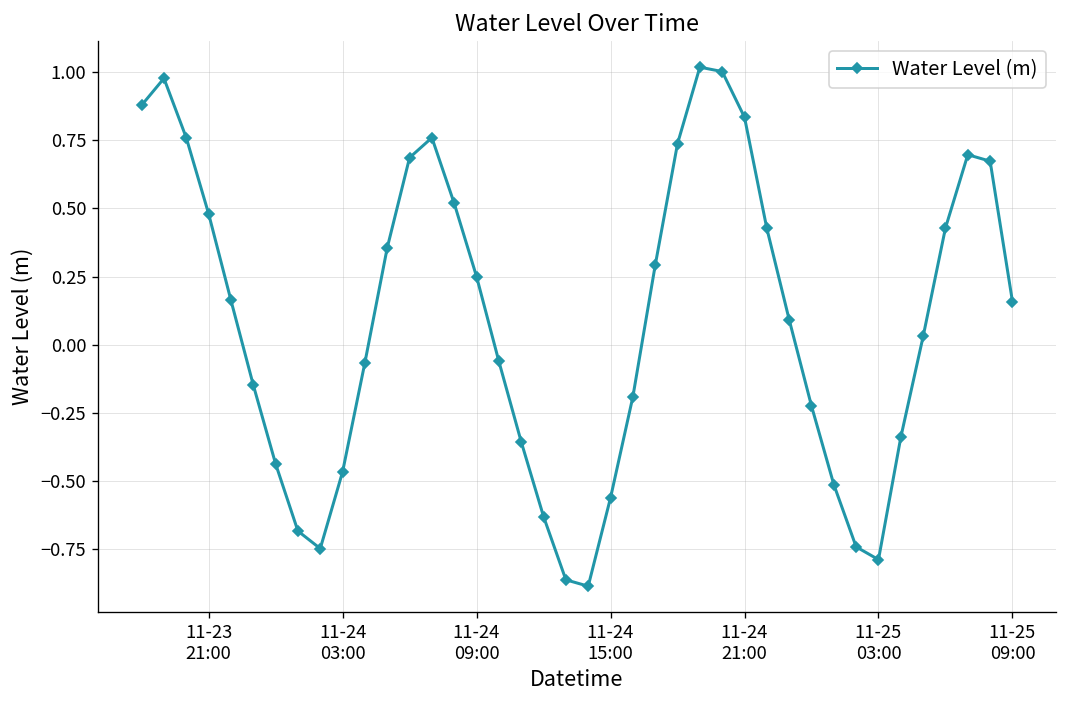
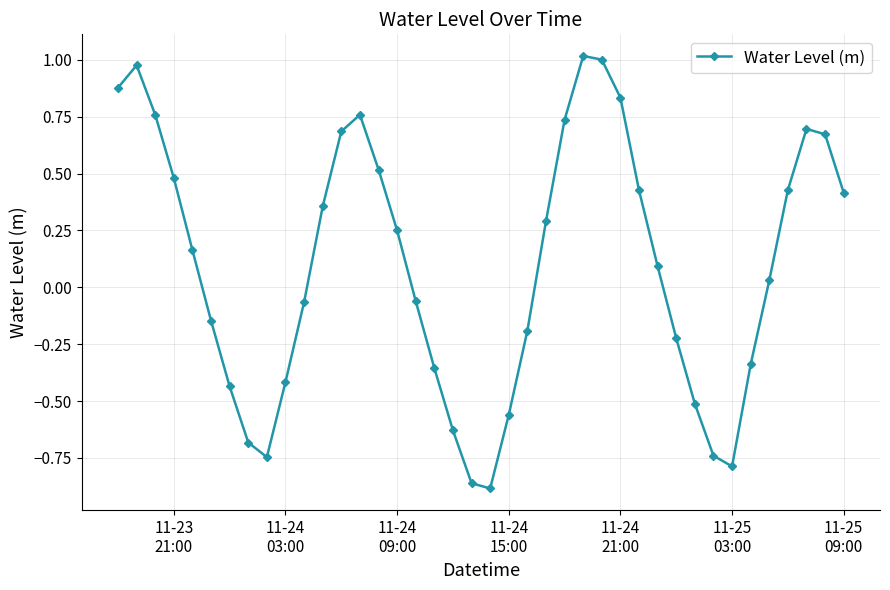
11-24 03:00: -0.47 -> -0.42
11-25 09:00: 0.16 -> 0.42
